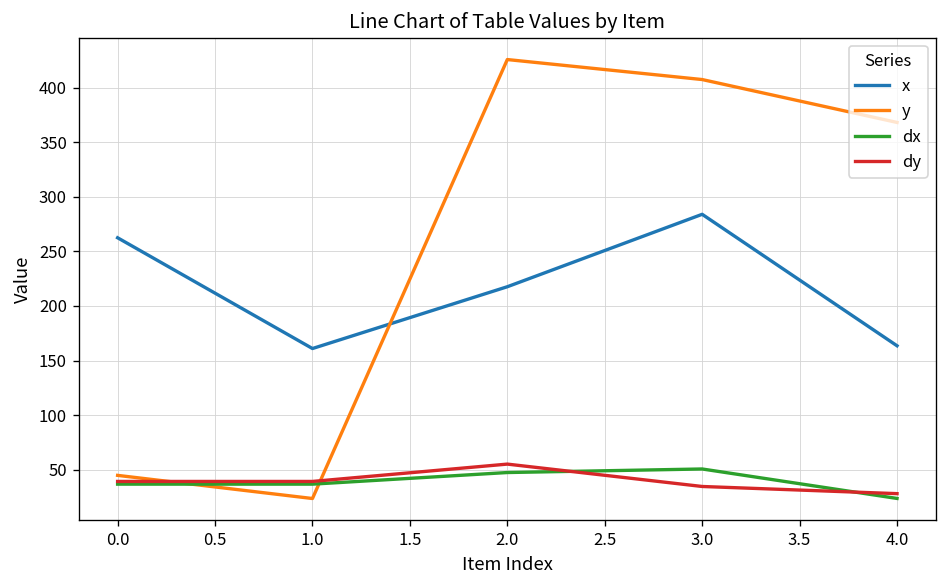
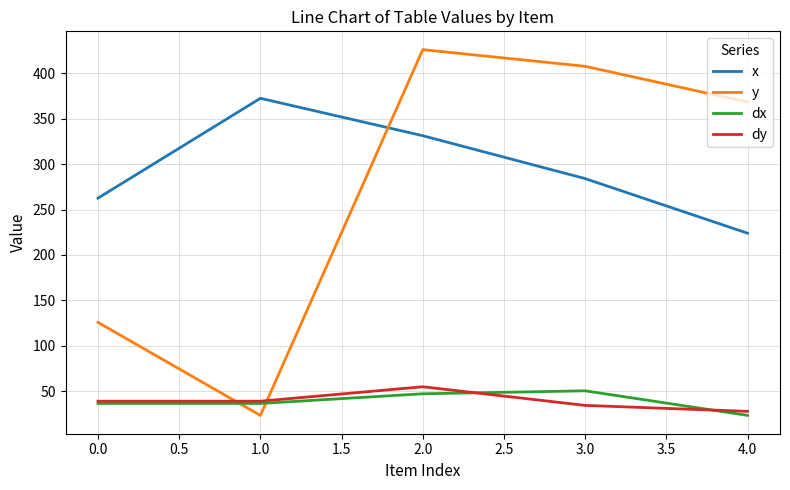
y, 0.0: 40 -> 130
x, 1.0: 160 -> 370
x, 2.0: 220 -> 330
x, 4.0: 160 -> 220
